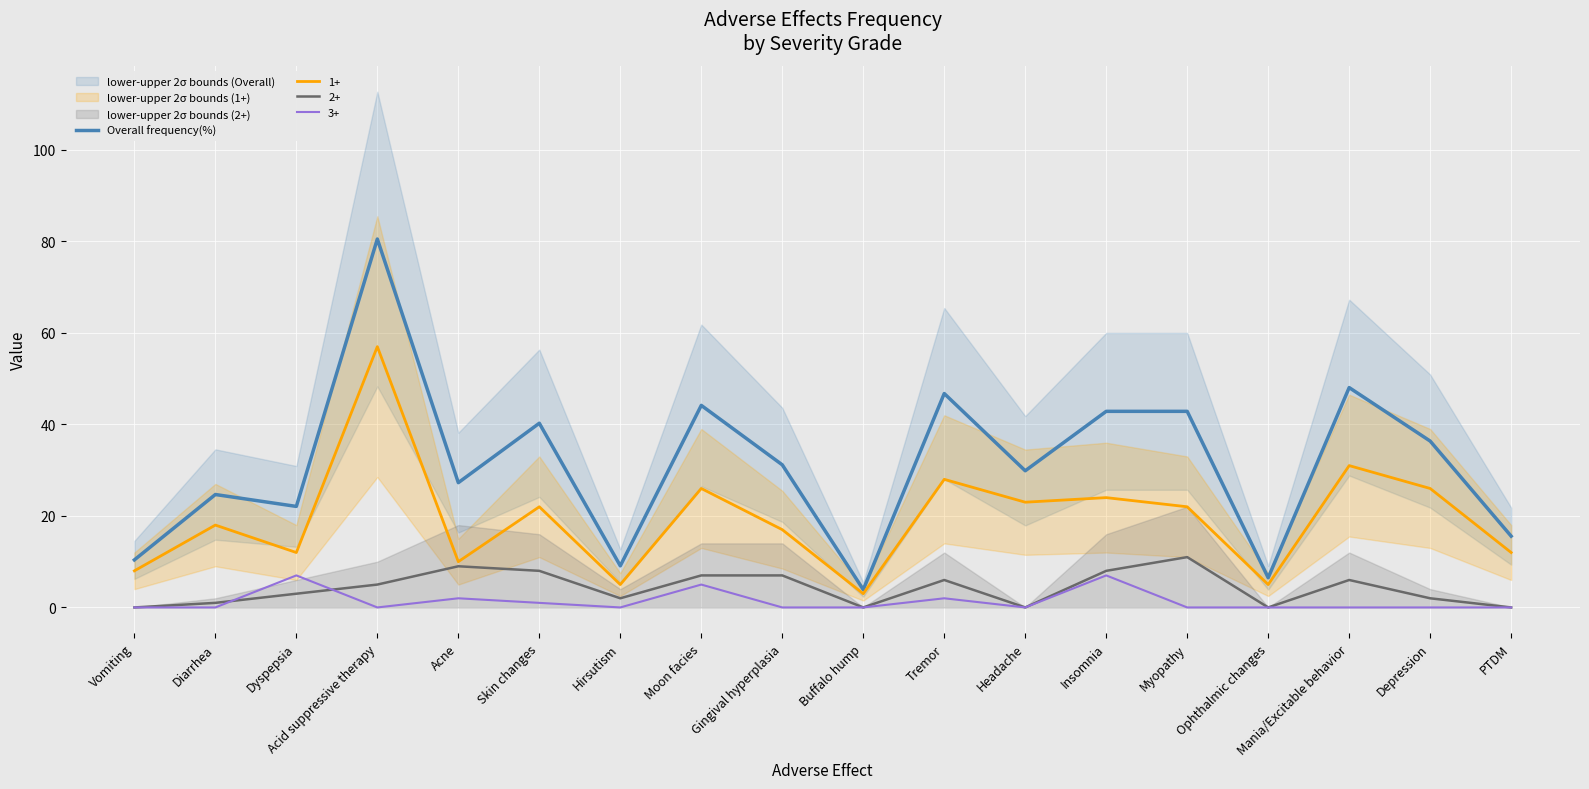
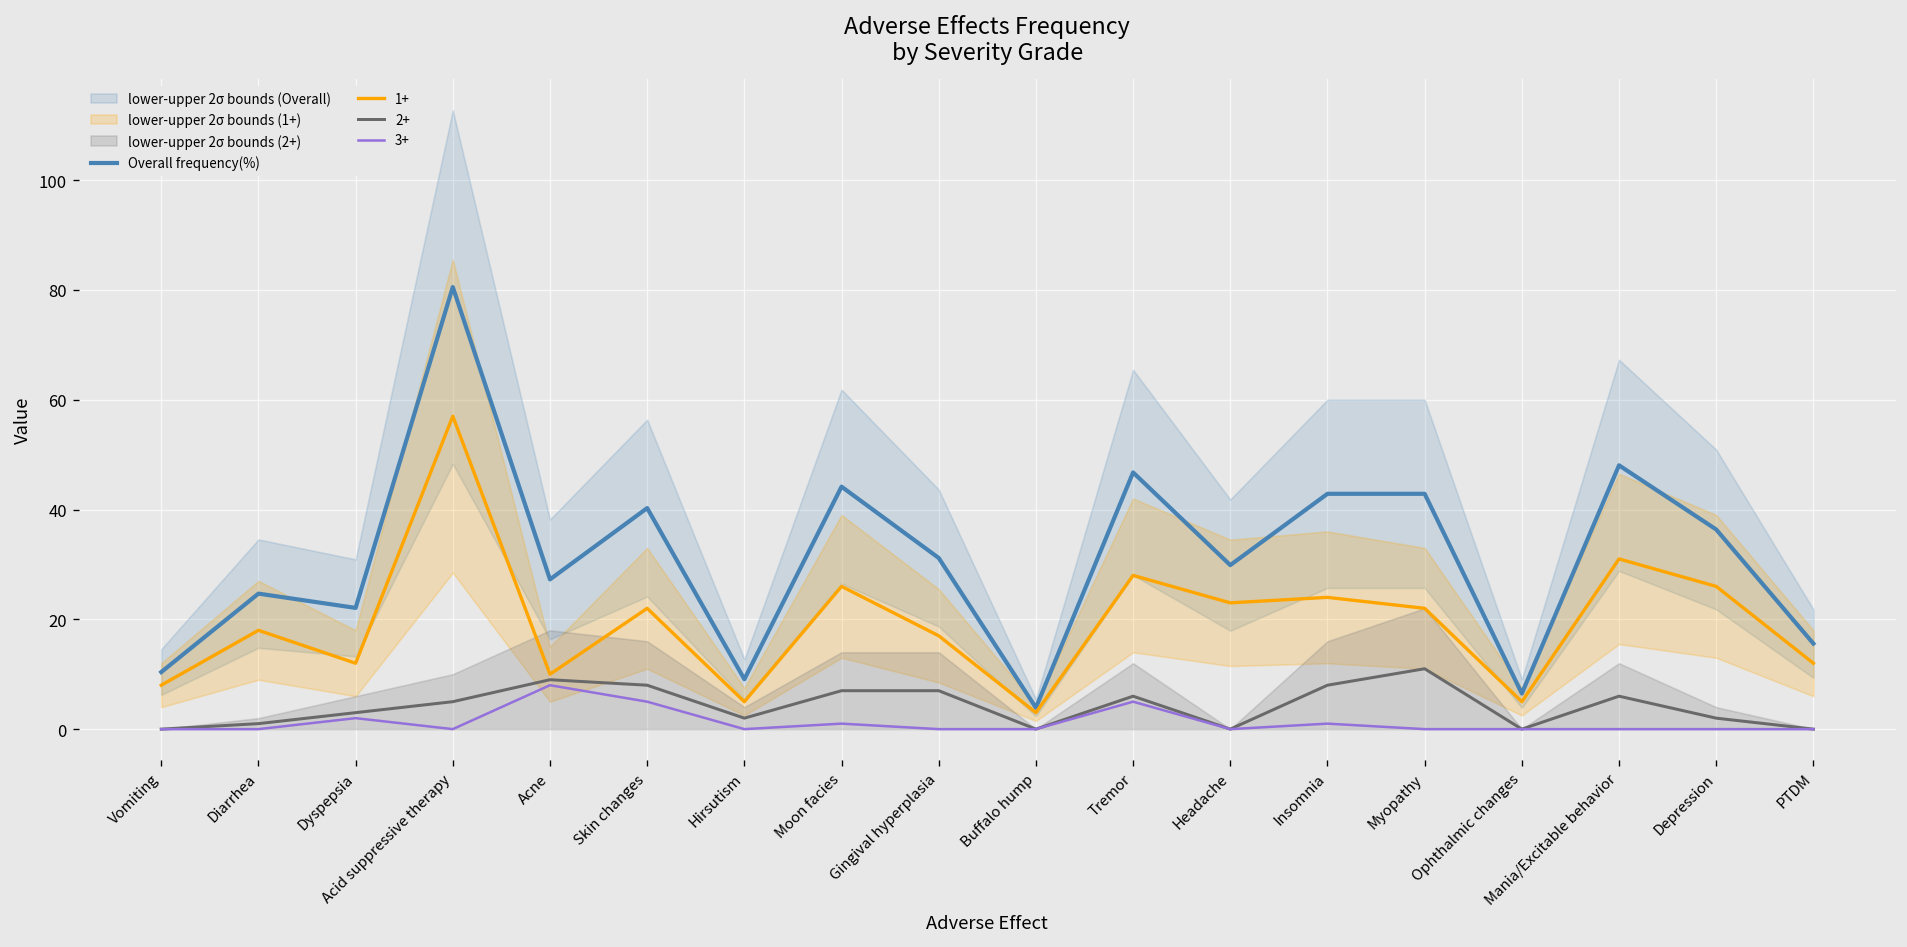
3+, Dyspepsia: 7 -> 2
3+, Acne: 2 -> 8
3+, Skin changes: 1 -> 5
3+, Moon facies: 5 -> 1
3+, Tremor: 2 -> 5
3+, Insomnia: 7 -> 1
